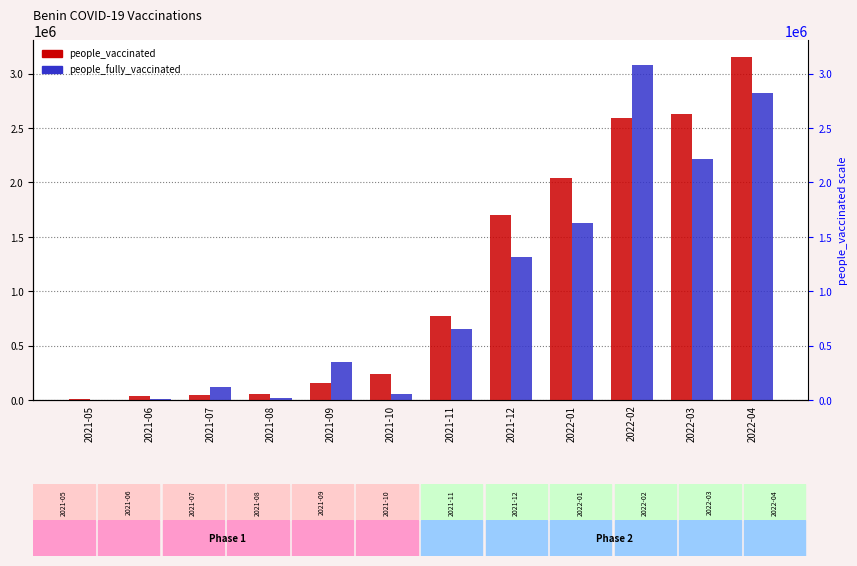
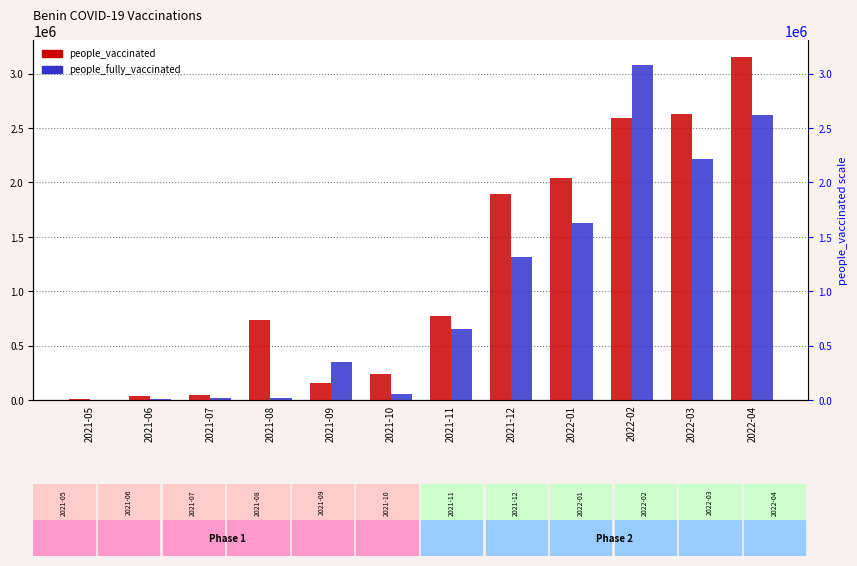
people_fully_vaccinated, 2021-07: 120000 -> 10000
people_vaccinated, 2021-08: 50000 -> 740000
people_vaccinated, 2021-12: 1700000 -> 1890000
people_fully_vaccinated, 2022-04: 2820000 -> 2620000
